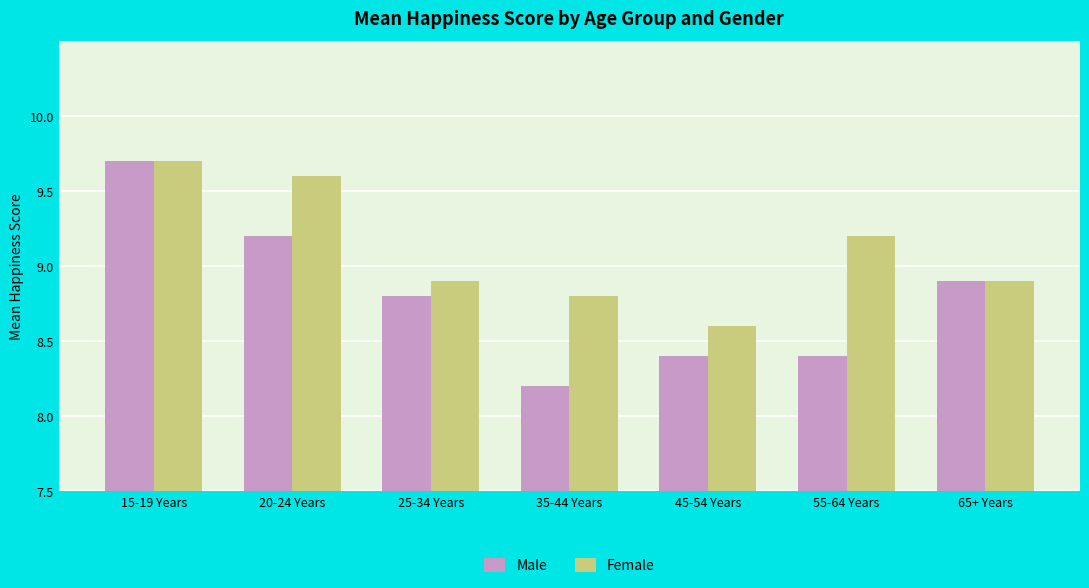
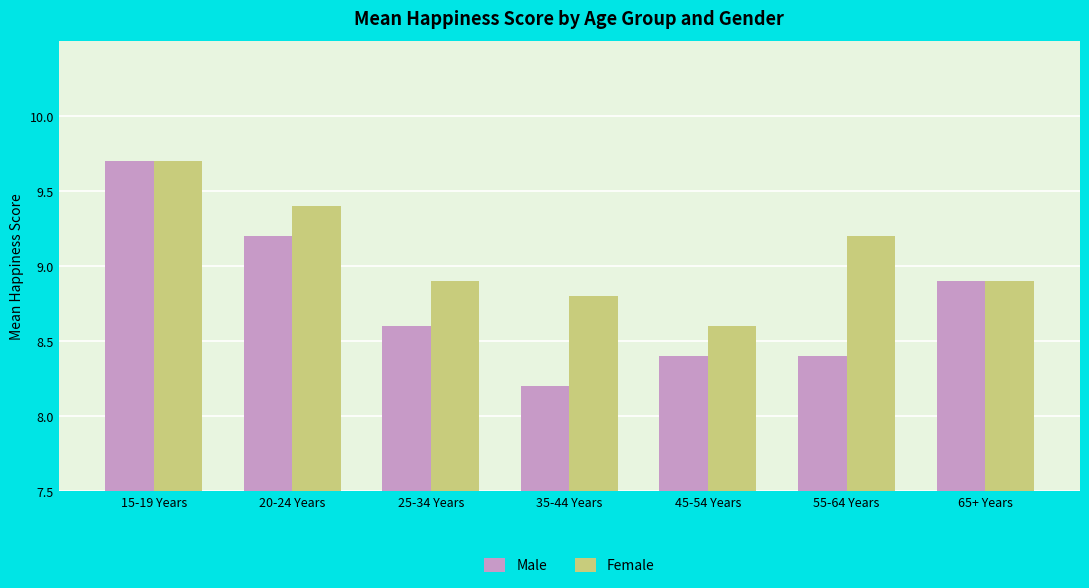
Female, 20-24 Years: 9.6 -> 9.4
Male, 25-34 Years: 8.8 -> 8.6
